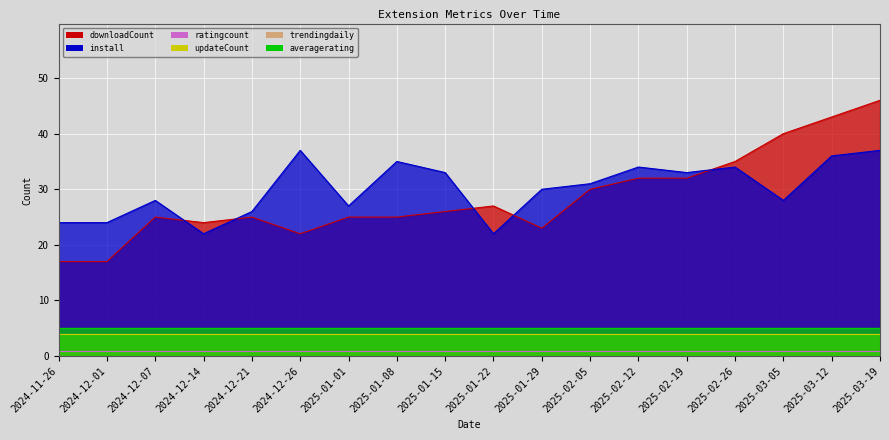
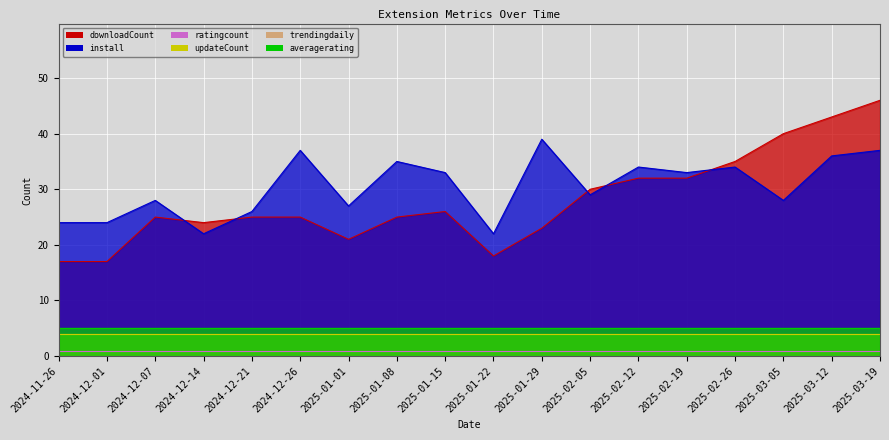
downloadCount, 2024-12-26: 22 -> 25
downloadCount, 2025-01-01: 25 -> 21
downloadCount, 2025-01-22: 27 -> 18
install, 2025-01-29: 30 -> 39
install, 2025-02-05: 31 -> 29
